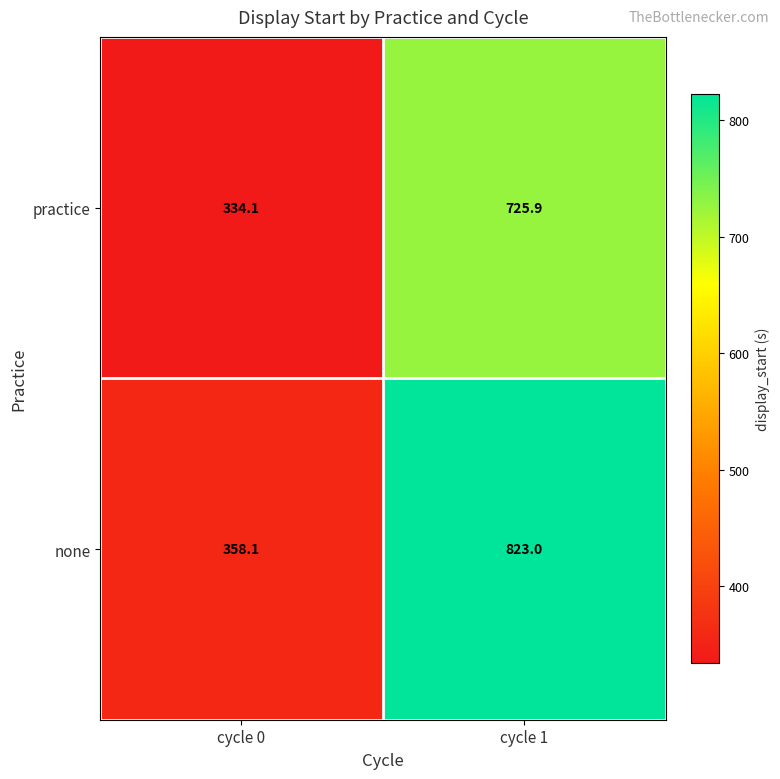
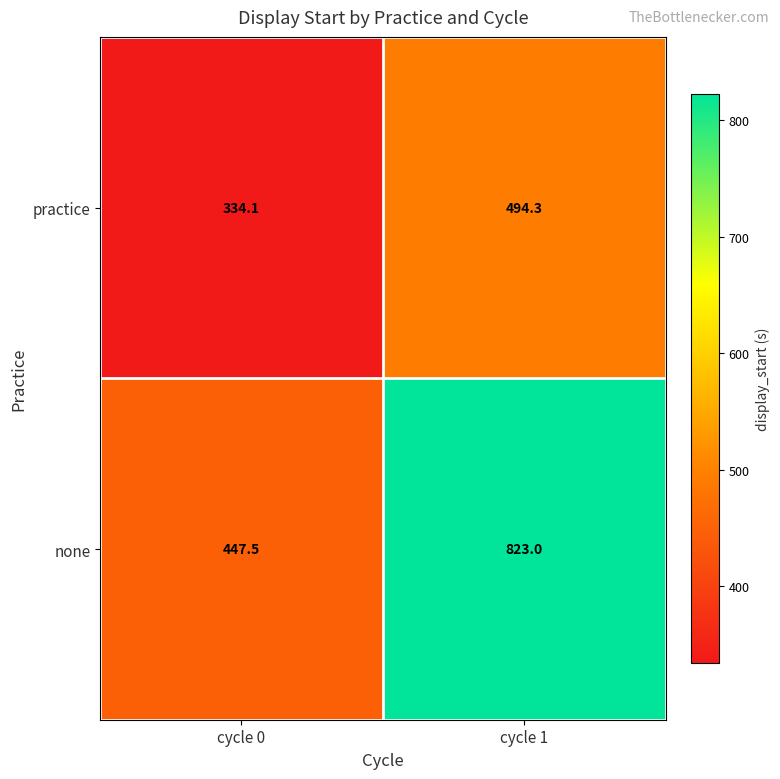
practice, cycle 1: 725.9 -> 494.3
none, cycle 0: 358.1 -> 447.5
